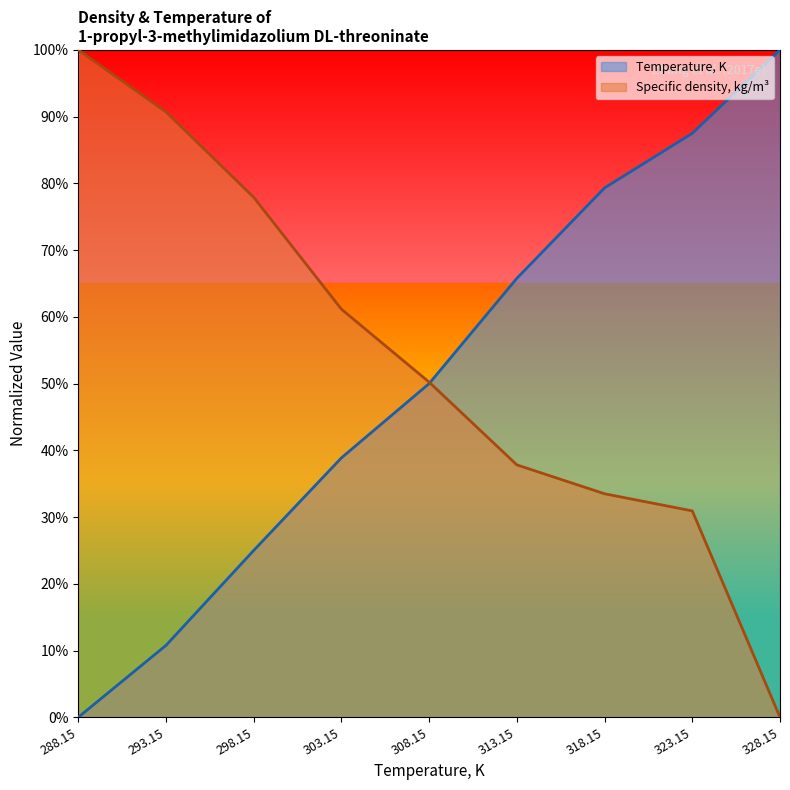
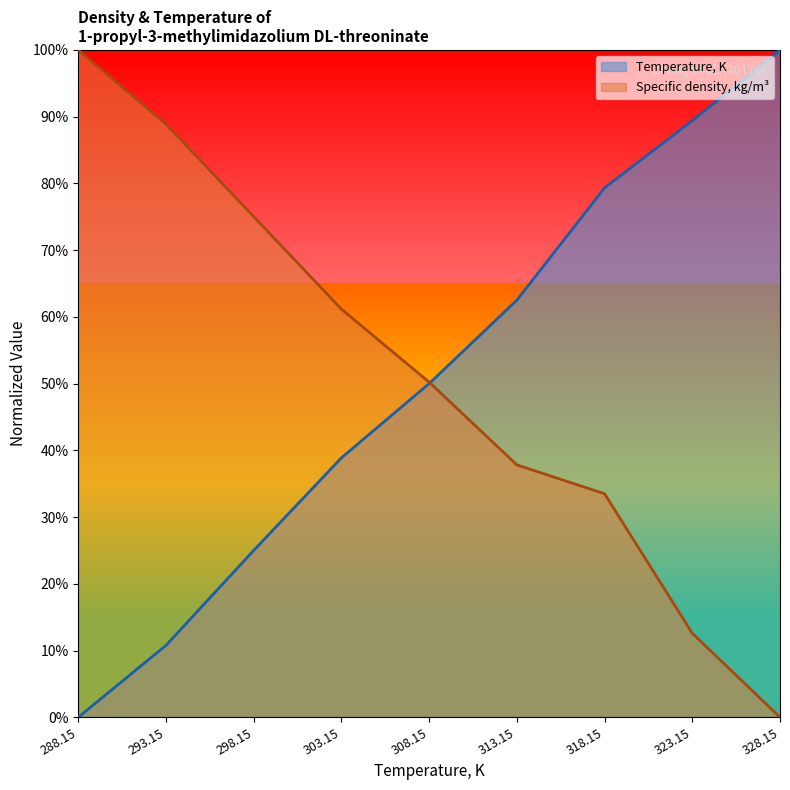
Specific density, kg/m³, 293.15: 91% -> 89%
Specific density, kg/m³, 298.15: 78% -> 75%
Temperature, K, 313.15: 66% -> 63%
Temperature, K, 323.15: 88% -> 89%
Specific density, kg/m³, 323.15: 31% -> 13%
